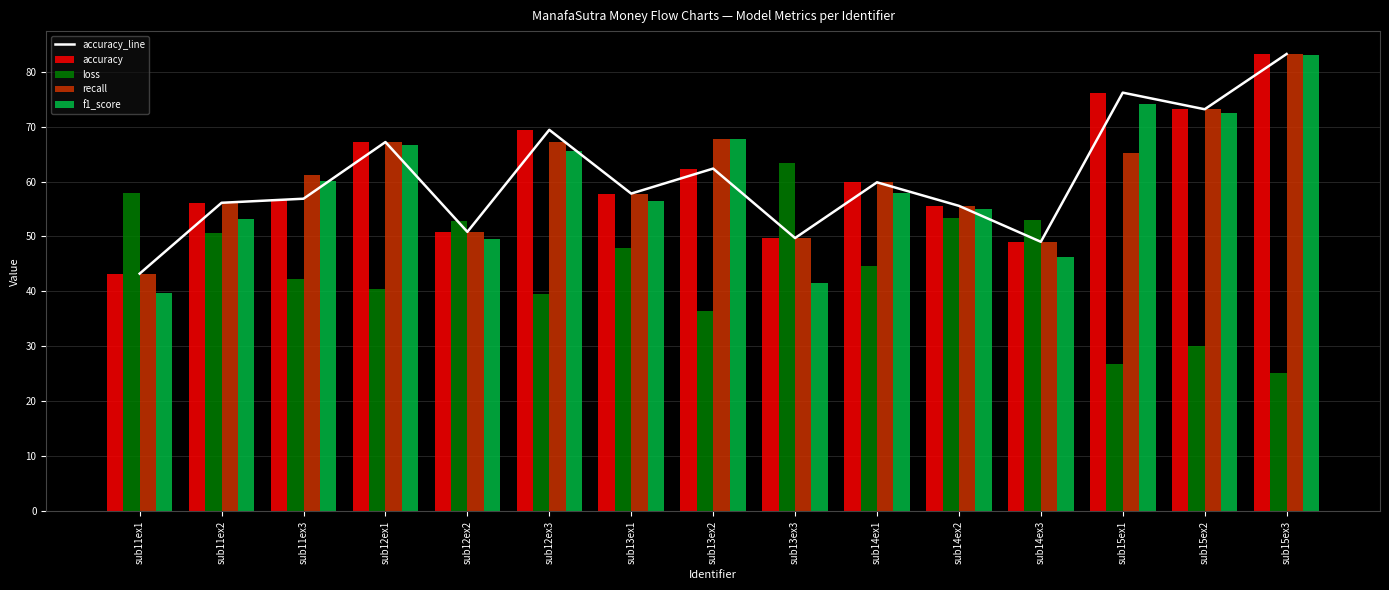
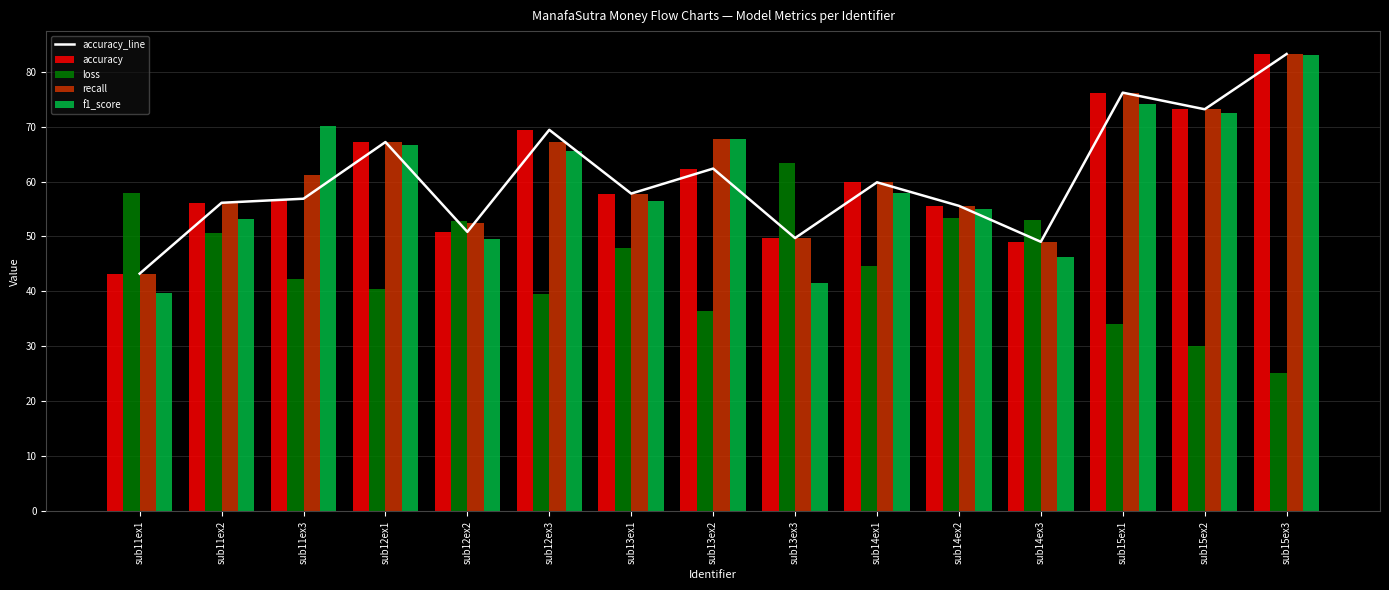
f1_score, sub11ex3: 60 -> 70
recall, sub12ex2: 51 -> 52
loss, sub15ex1: 27 -> 34
recall, sub15ex1: 65 -> 76
